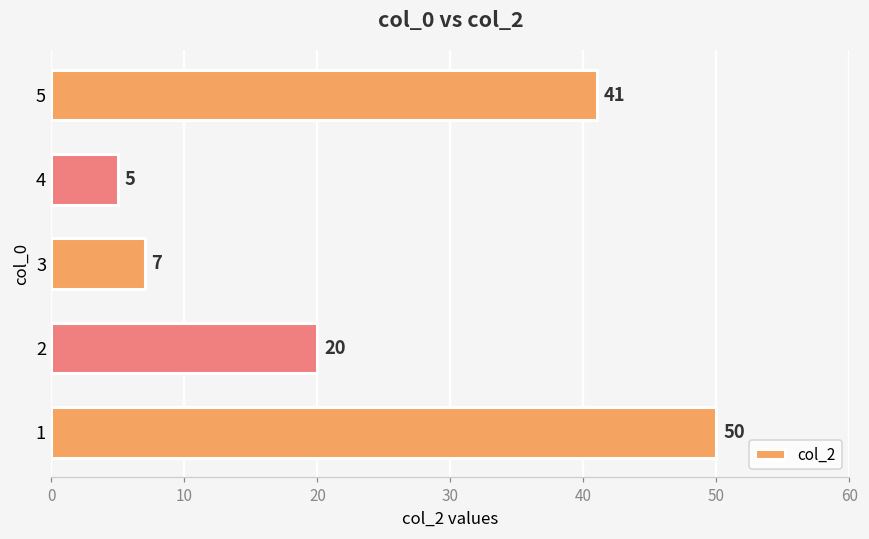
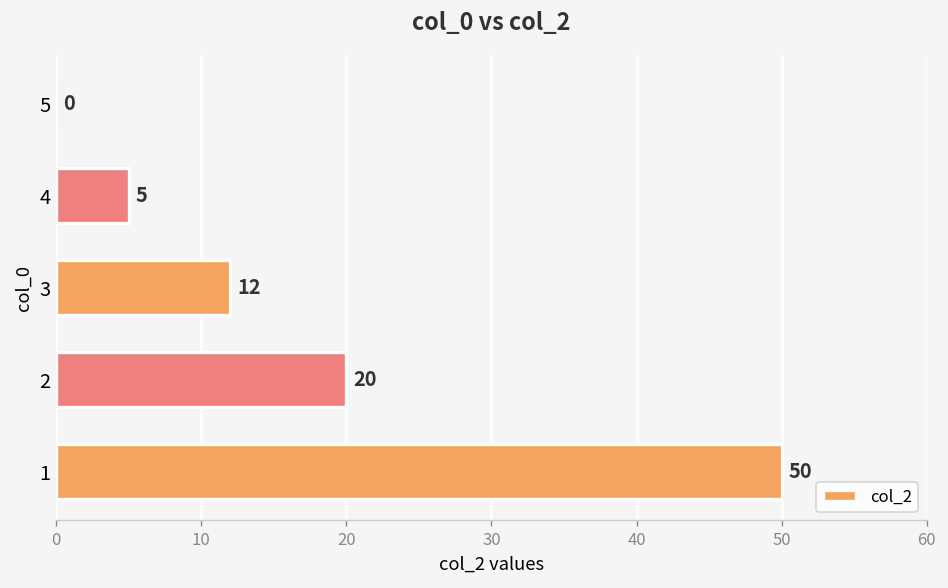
5: 41 -> 0
3: 7 -> 12
